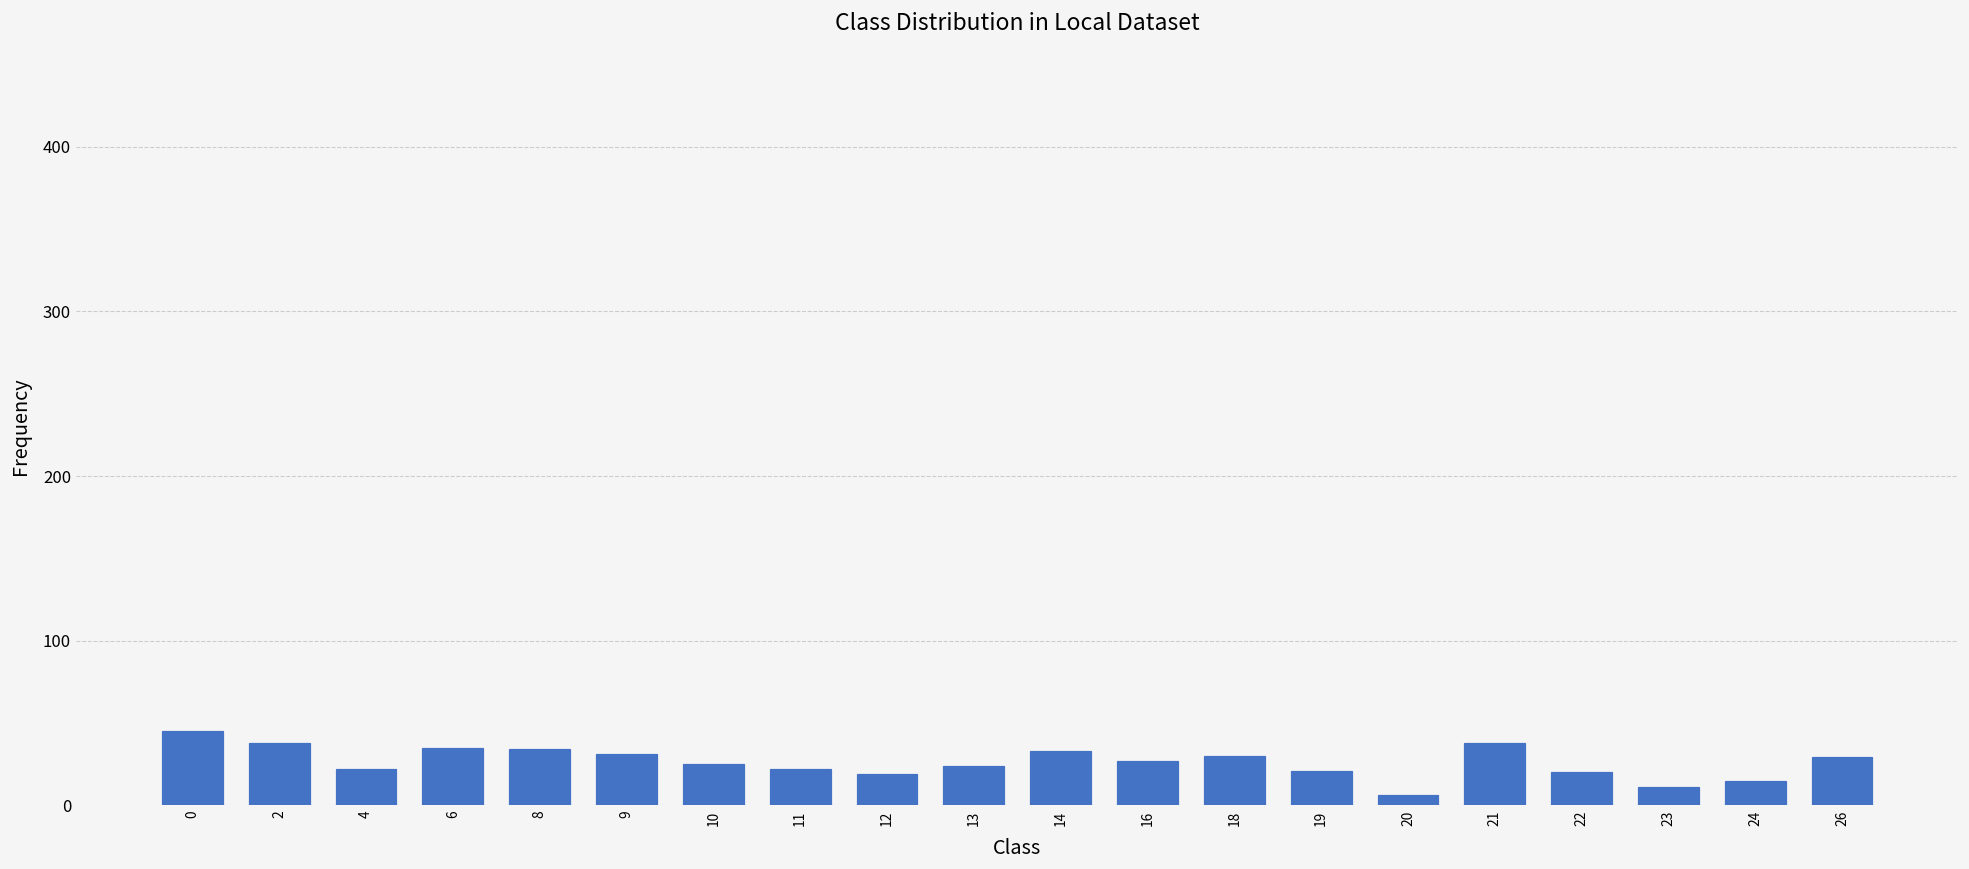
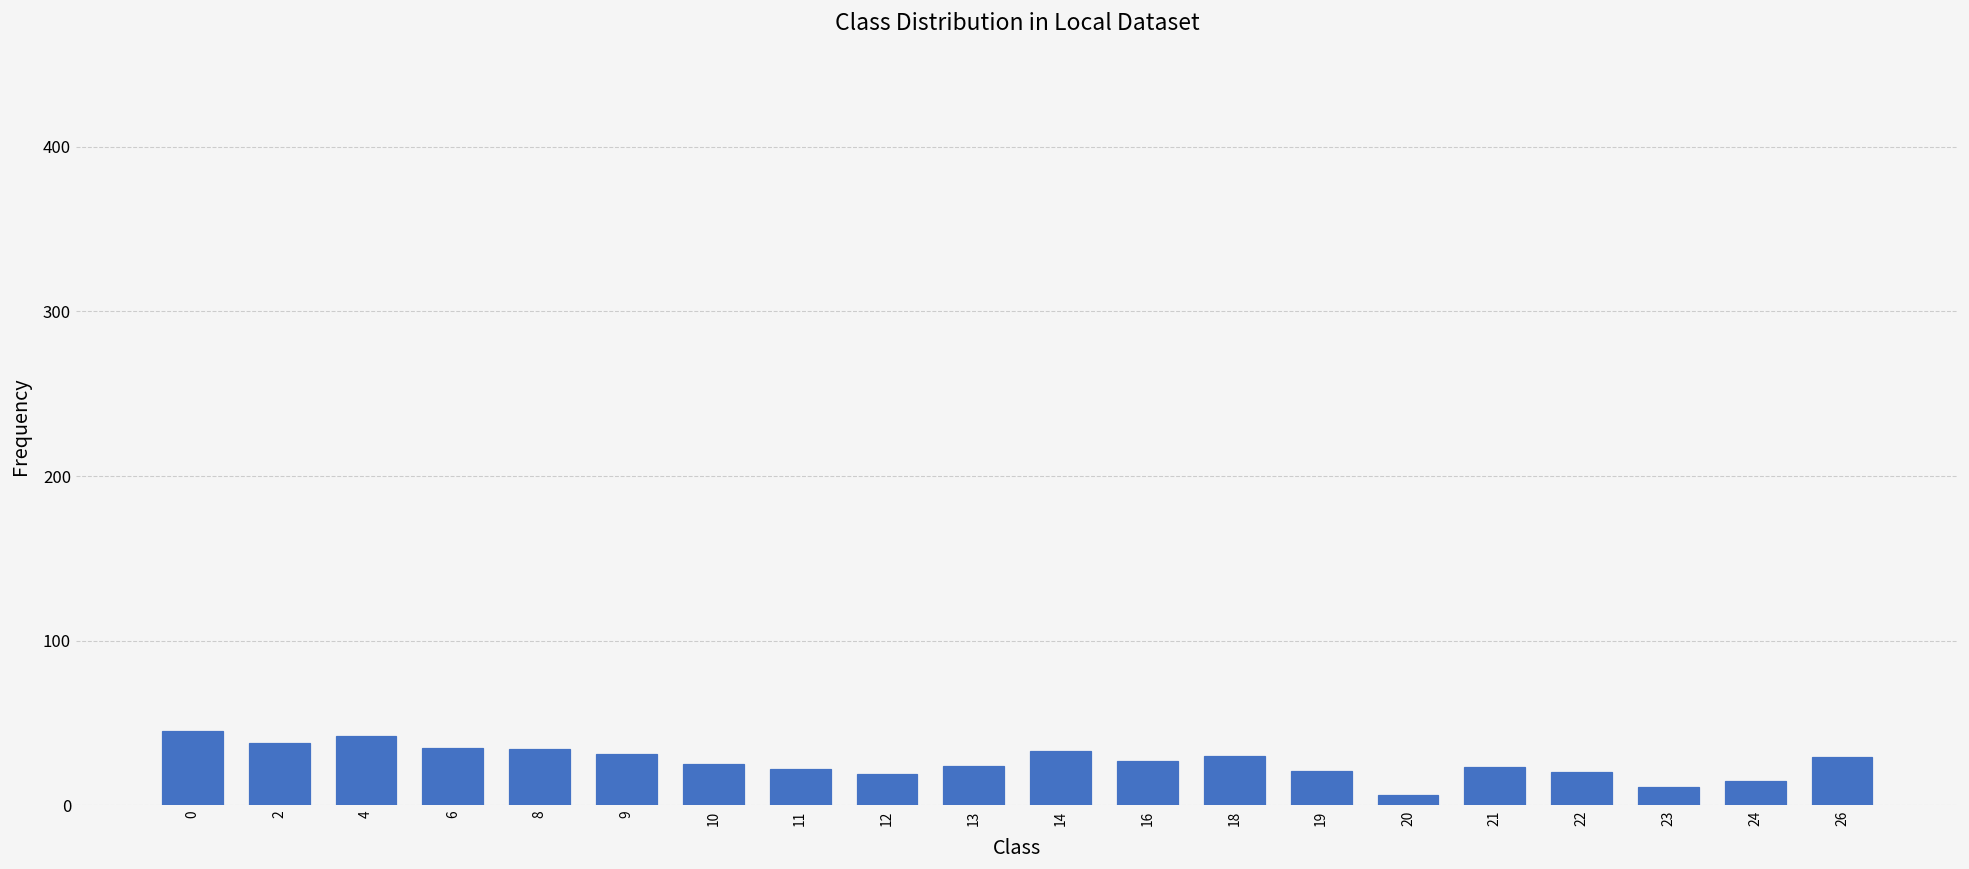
4: 22 -> 42
21: 38 -> 23
